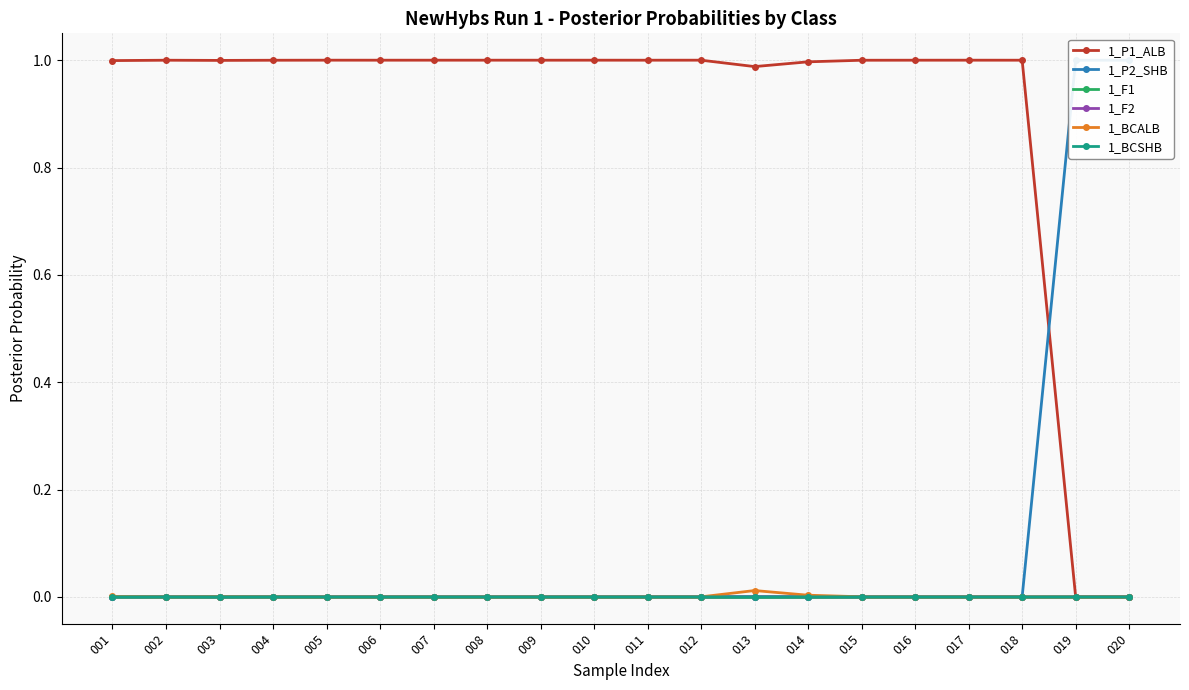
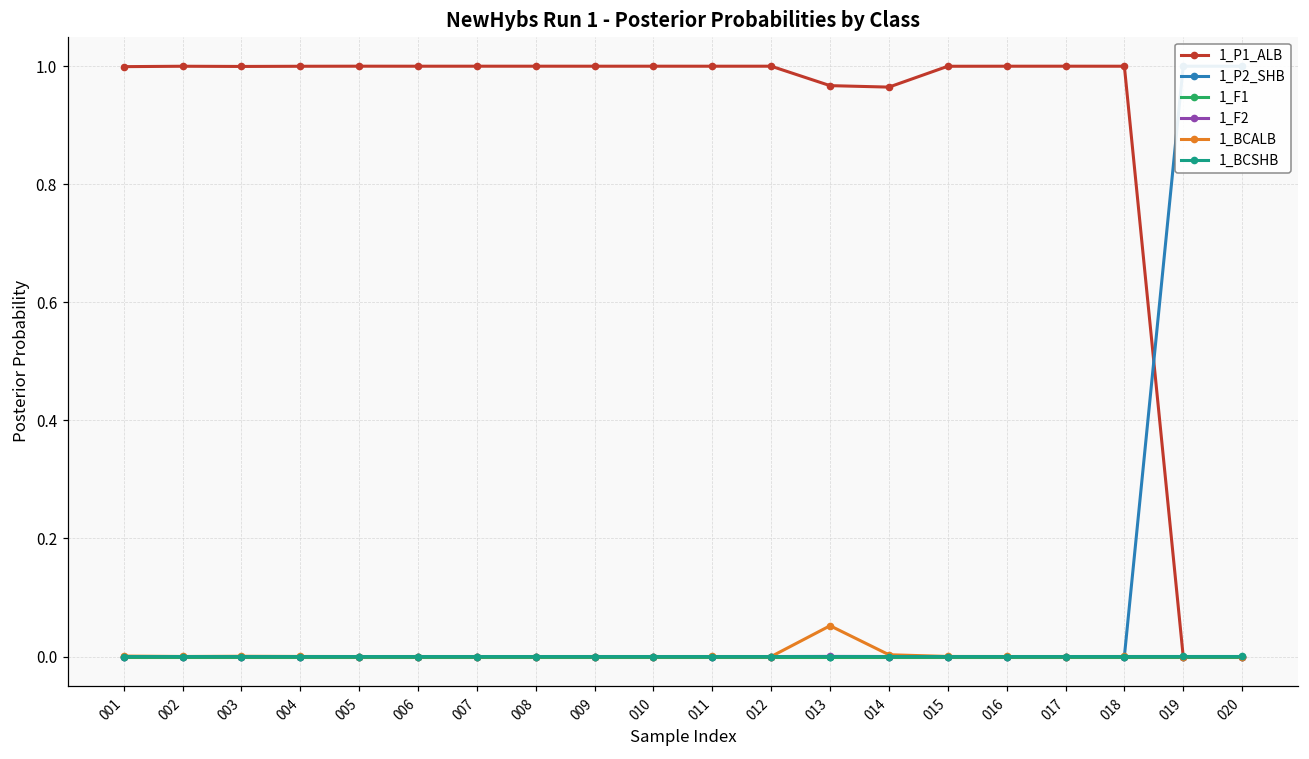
1_P1_ALB, 013: 0.99 -> 0.97
1_BCALB, 013: 0.01 -> 0.05
1_P1_ALB, 014: 1.00 -> 0.96
